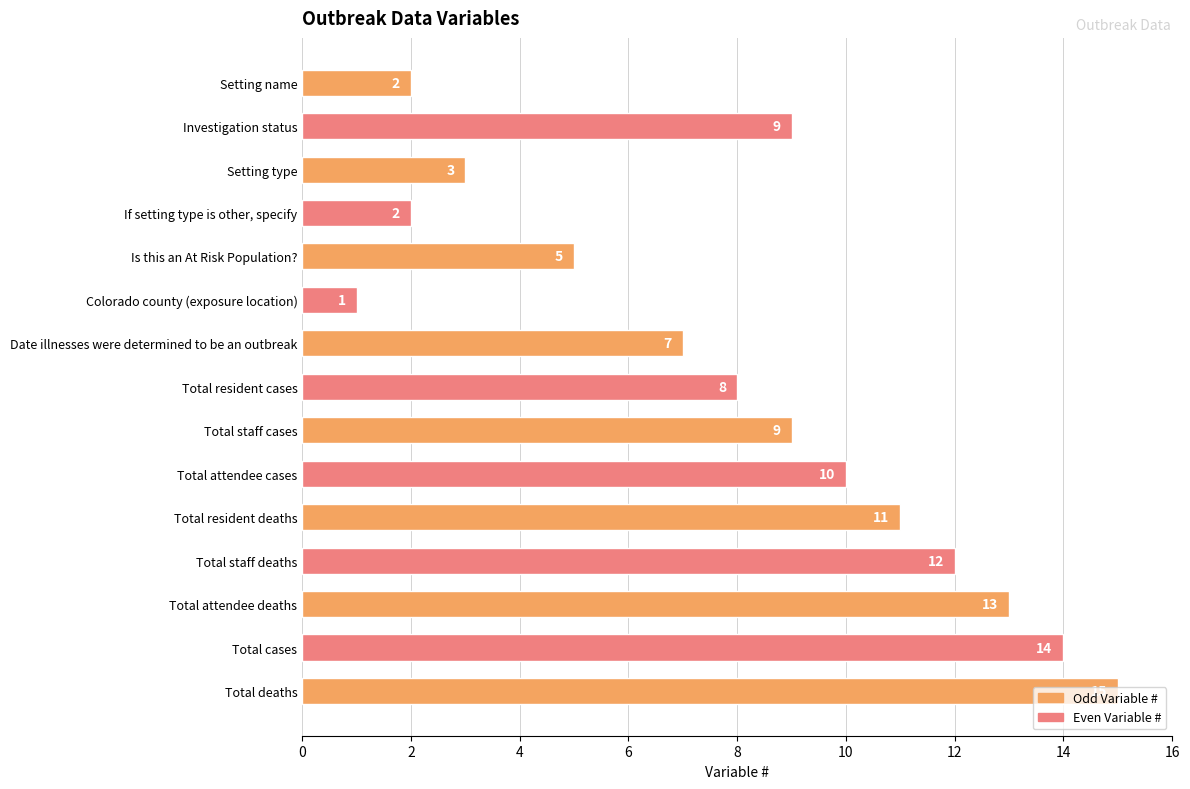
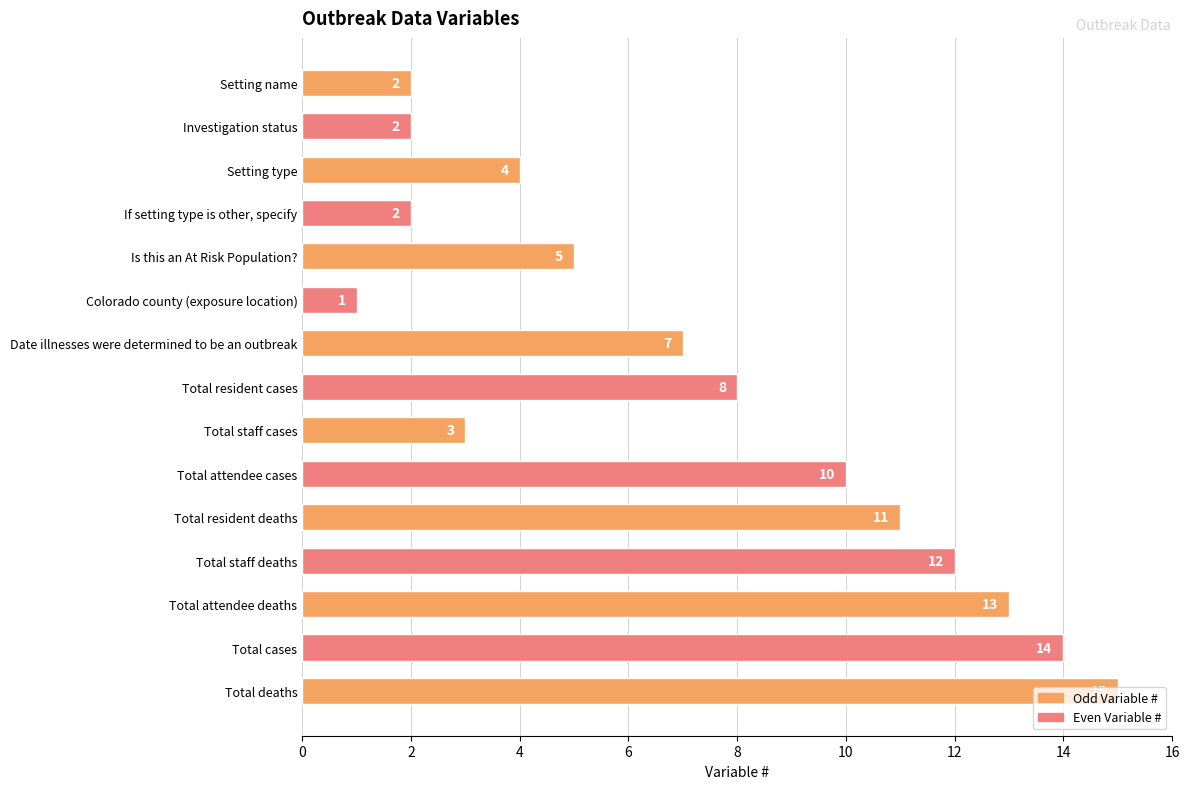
Investigation status: 9 -> 2
Setting type: 3 -> 4
Total staff cases: 9 -> 3
